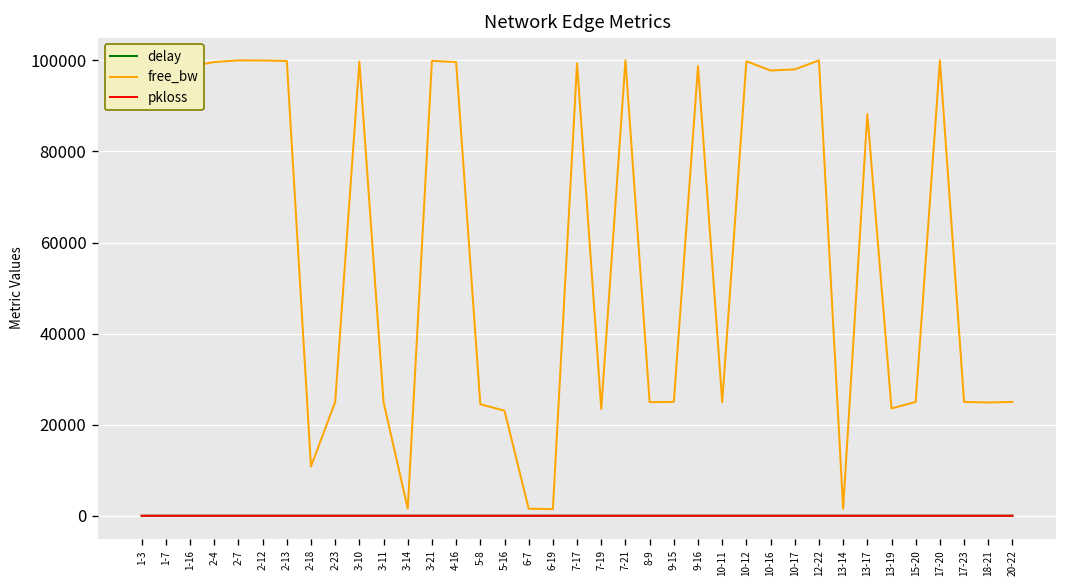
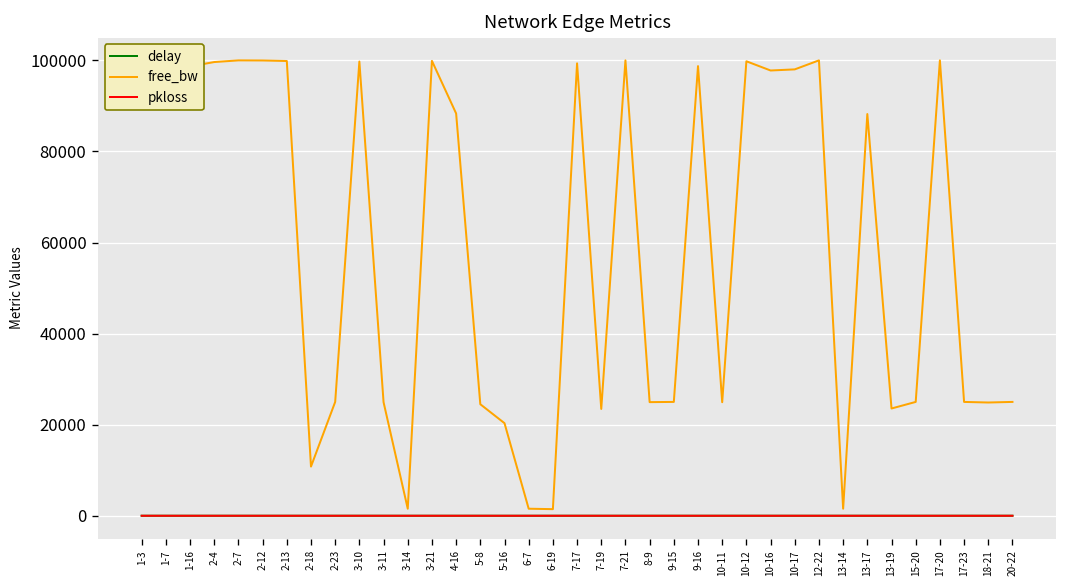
free_bw, 4-16: 100000 -> 88000
free_bw, 5-16: 23000 -> 20000
